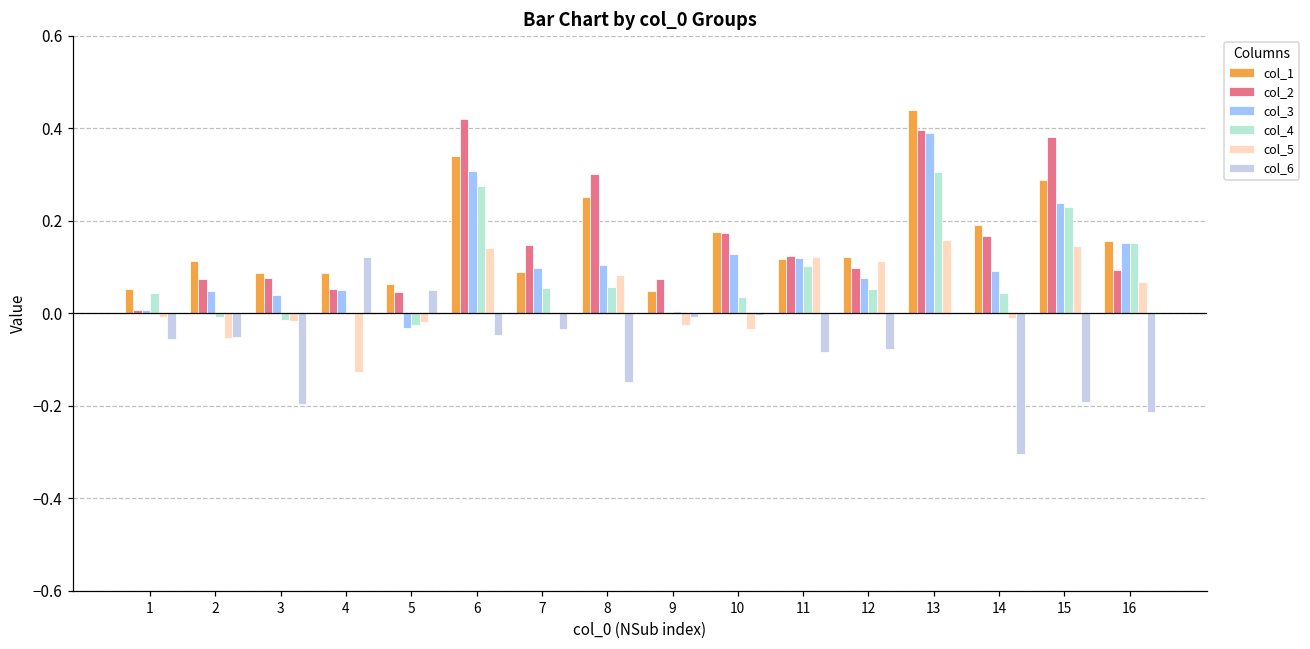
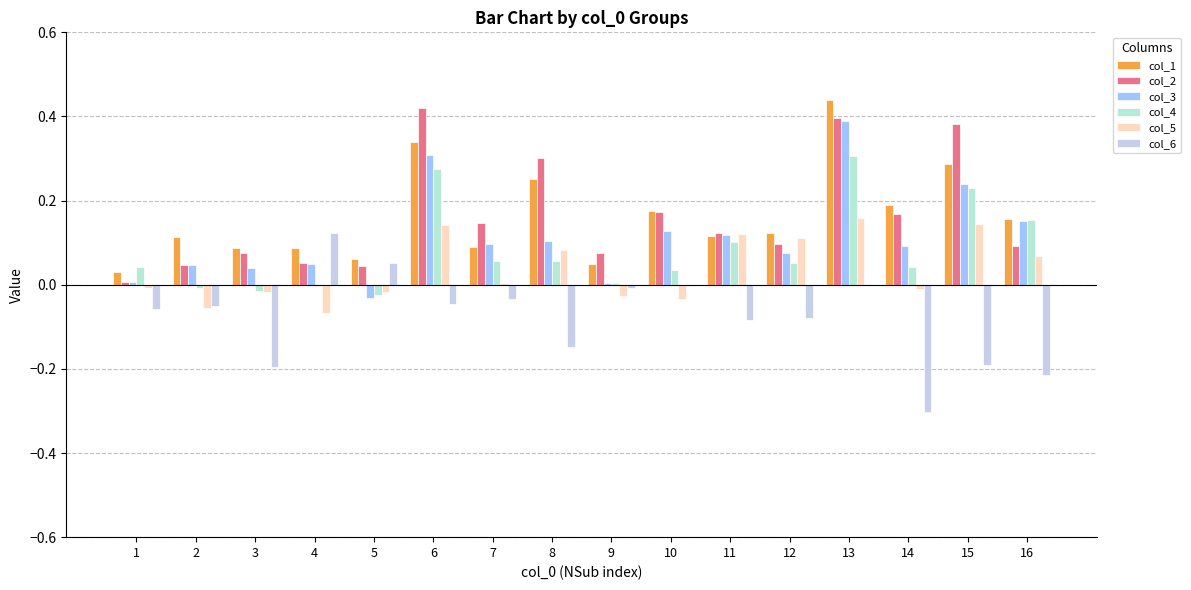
col_1, 1: 0.05 -> 0.03
col_2, 2: 0.07 -> 0.05
col_5, 4: -0.13 -> -0.07
